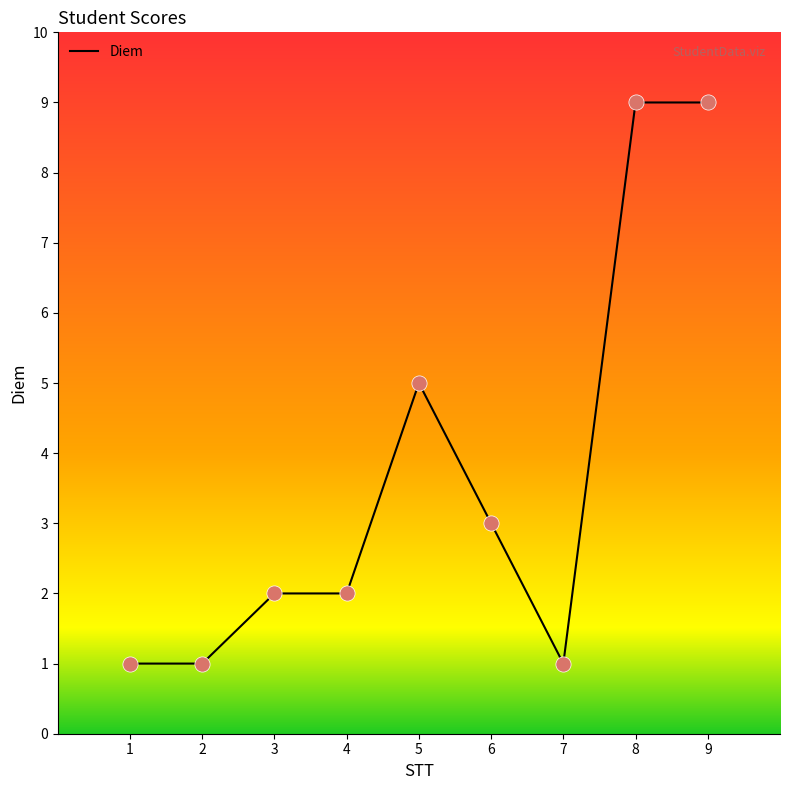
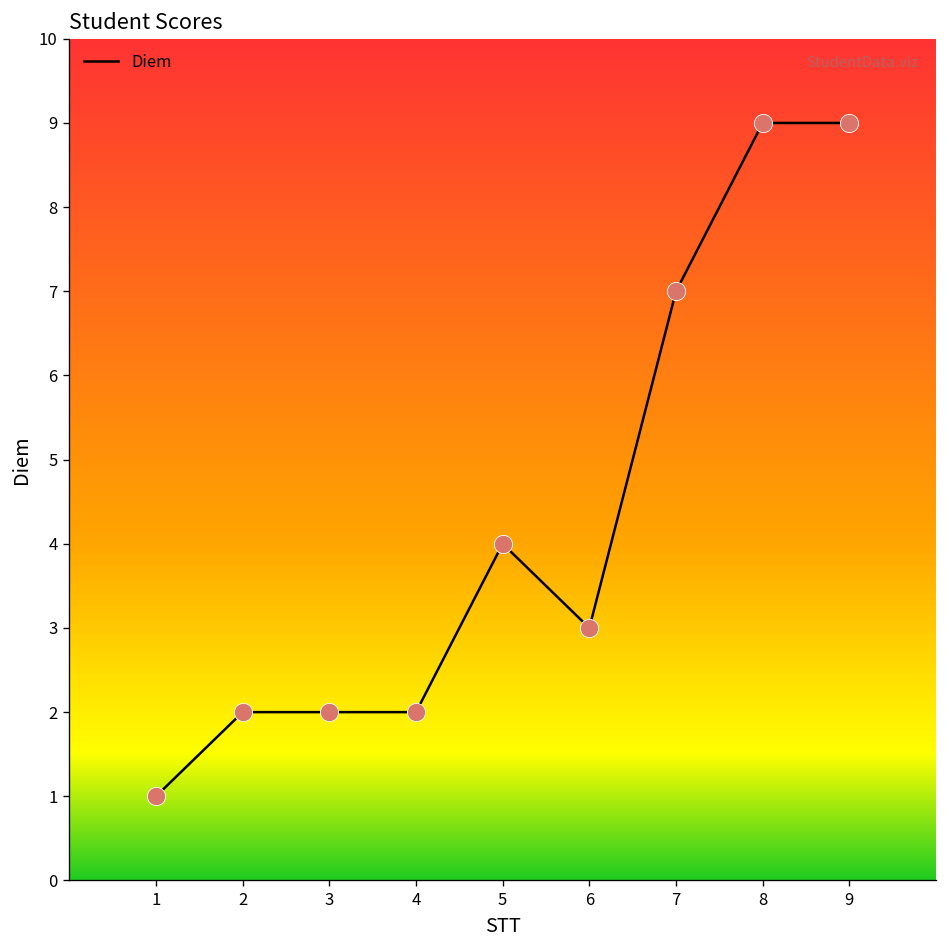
2: 1 -> 2
5: 5 -> 4
7: 1 -> 7
